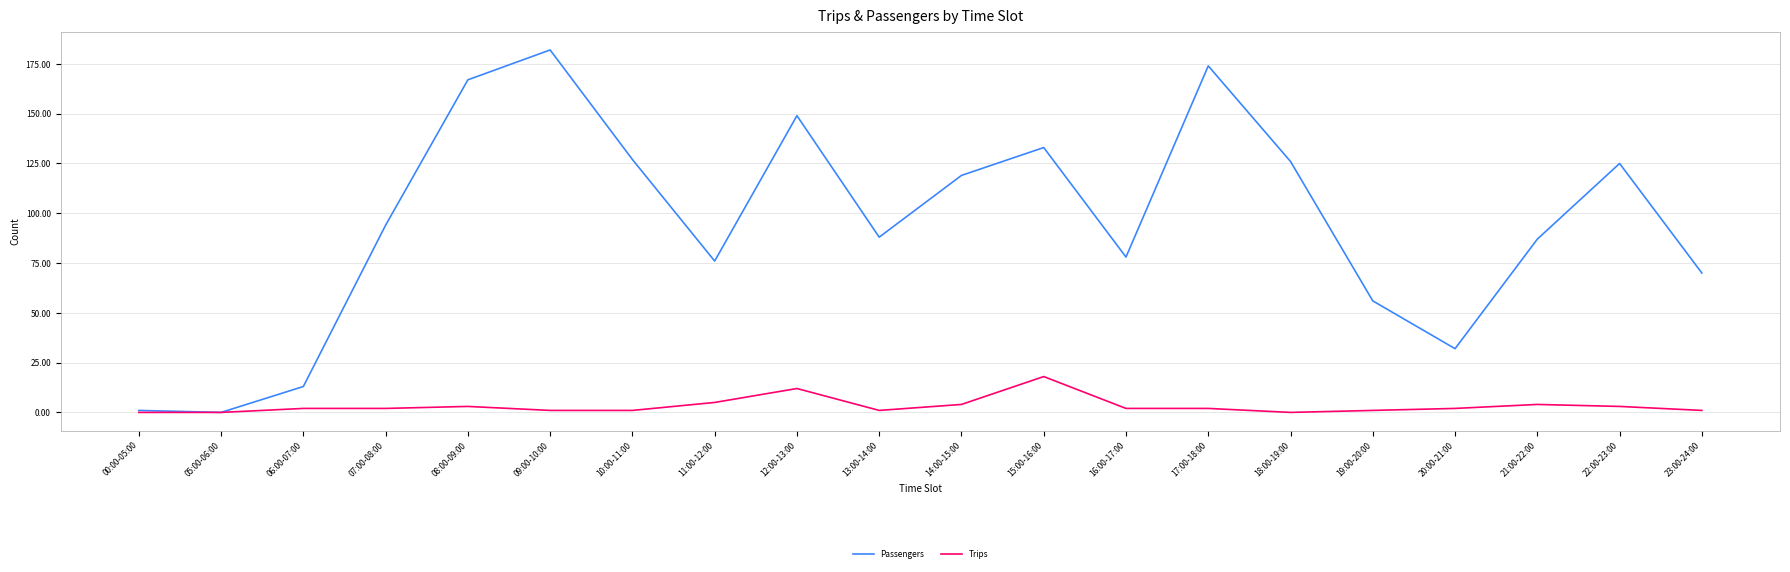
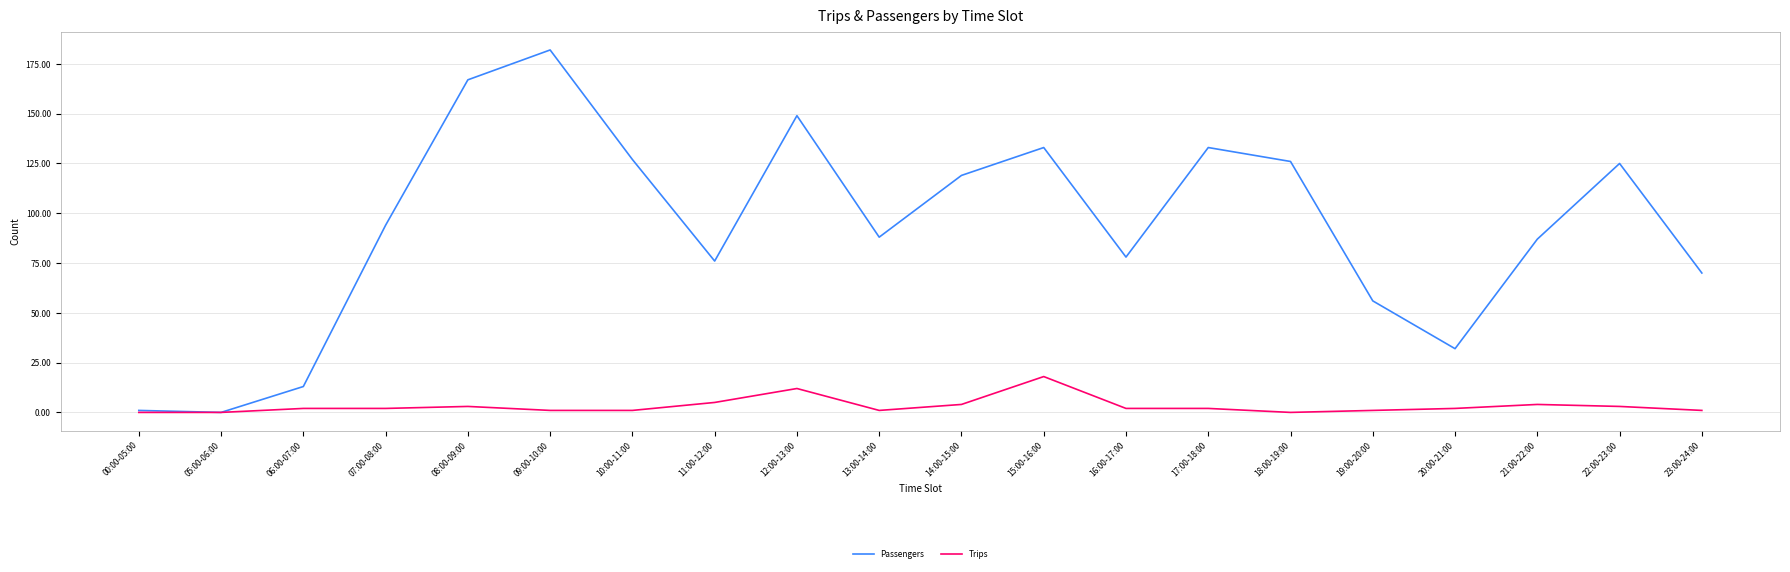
Passengers, 17:00-18:00: 174 -> 133
